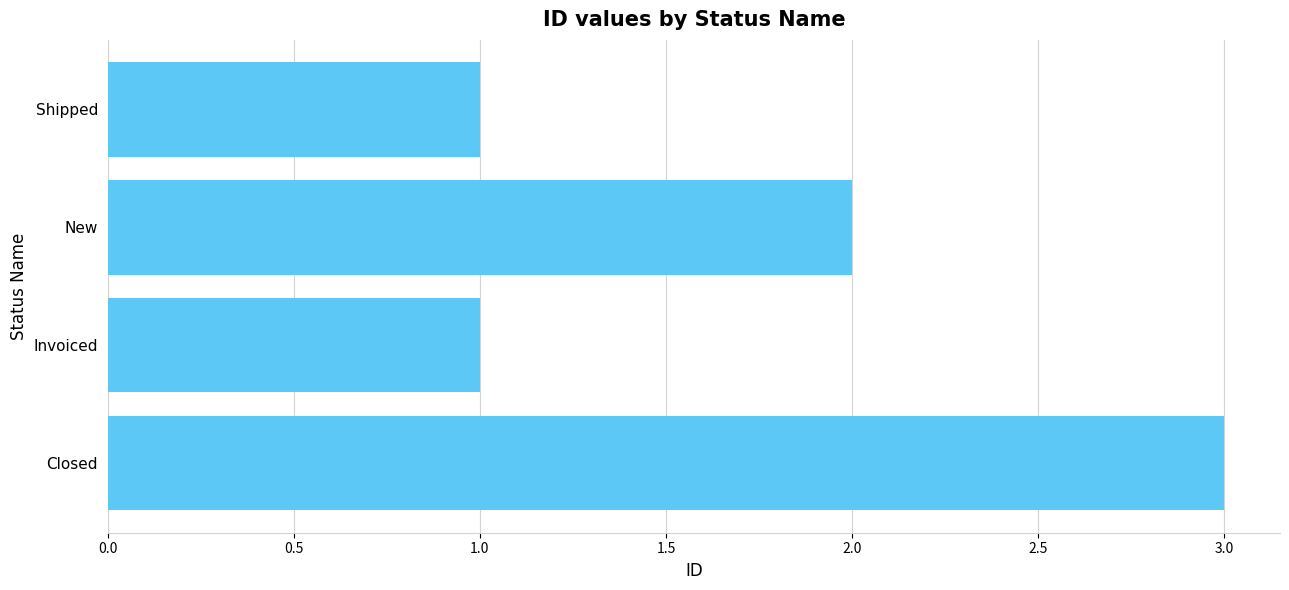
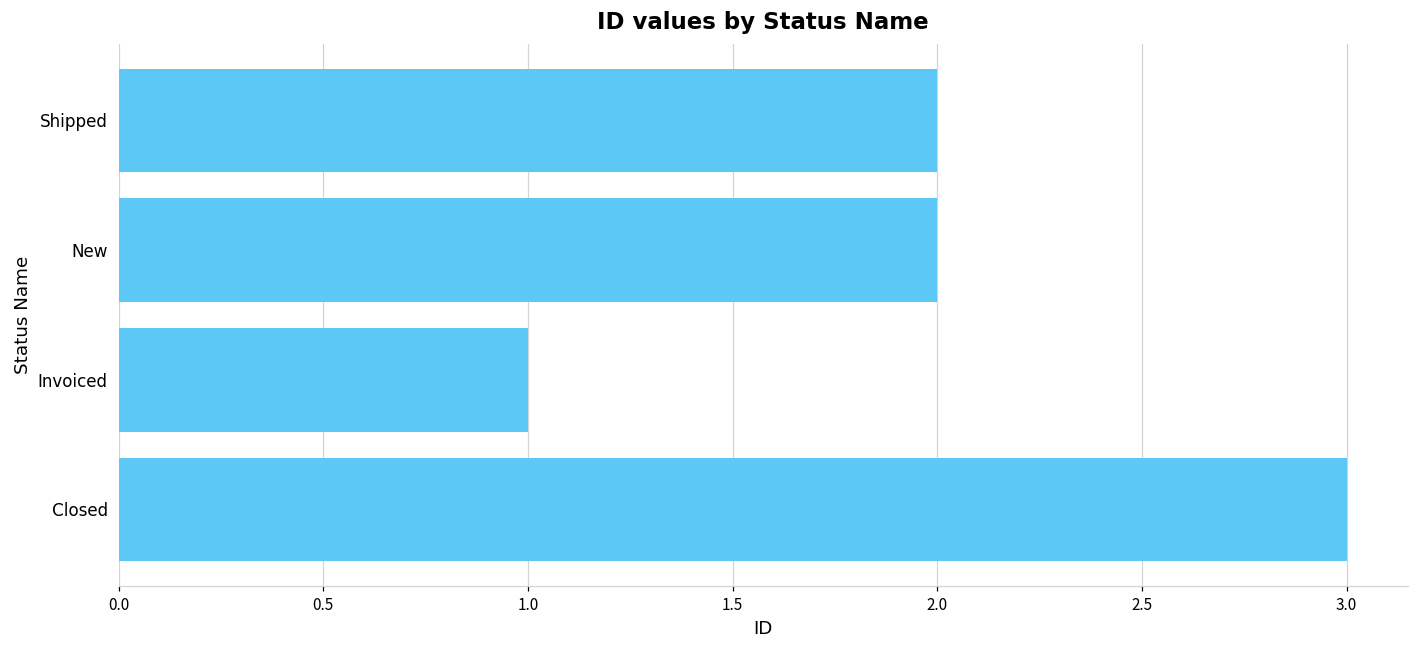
Shipped: 1 -> 2
